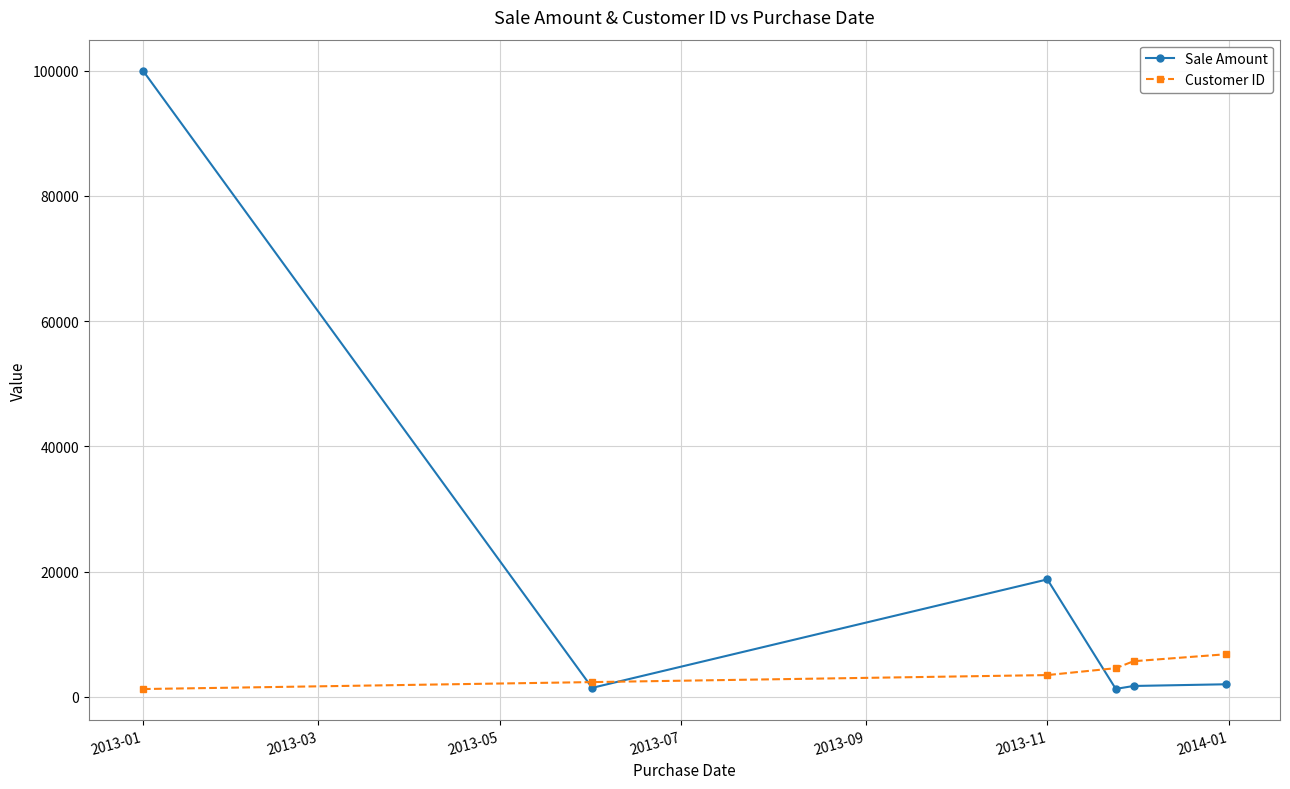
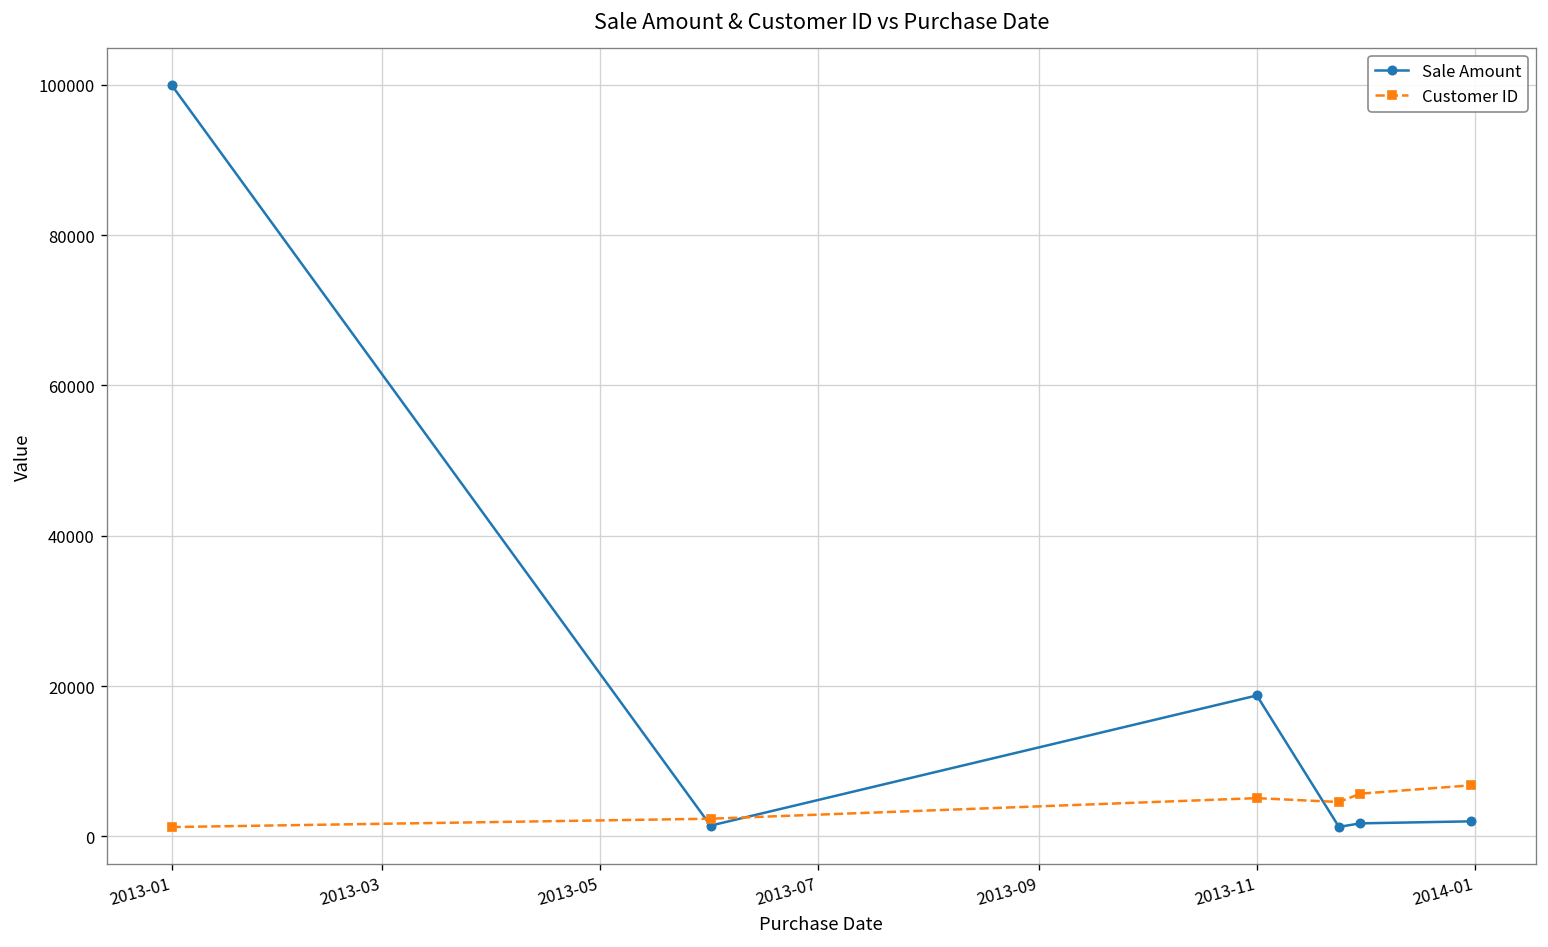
Customer ID, 2013-11: 3000 -> 5000
